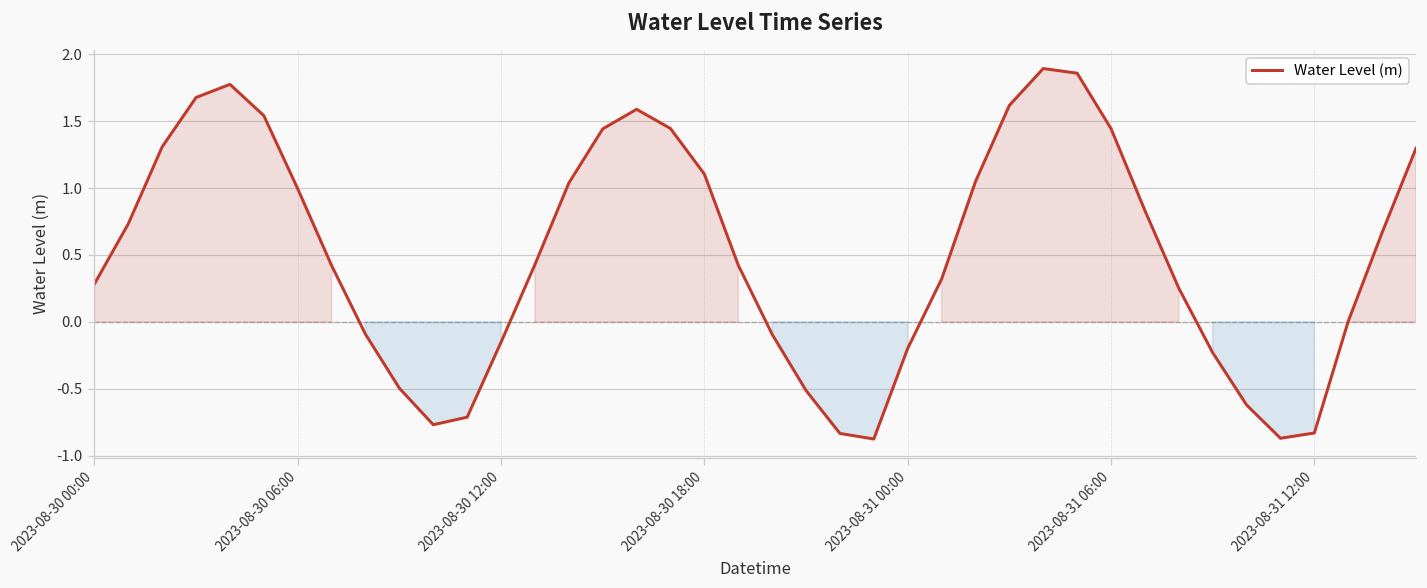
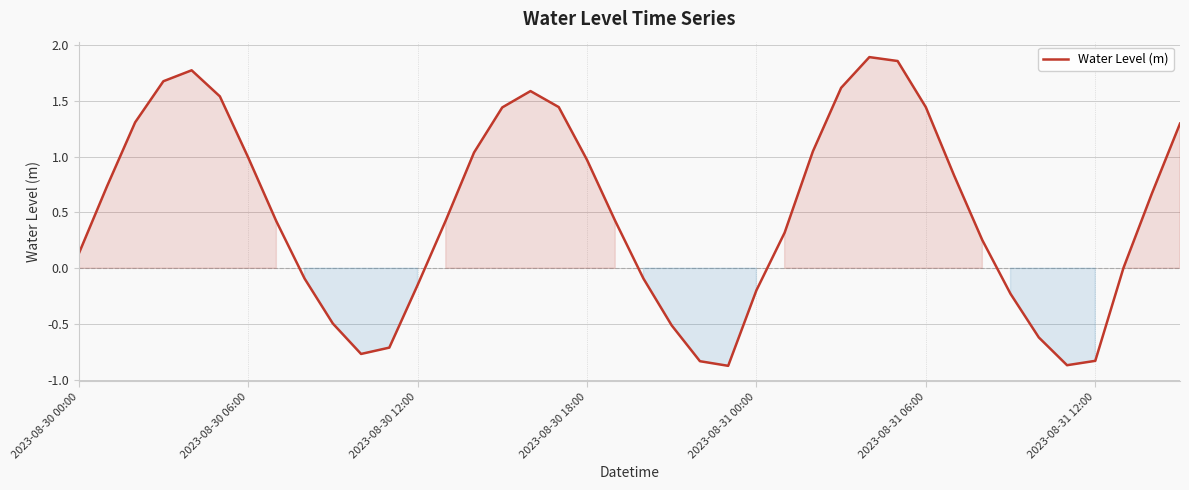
2023-08-30 00:00: 0.28 -> 0.13
2023-08-30 18:00: 1.10 -> 0.97
